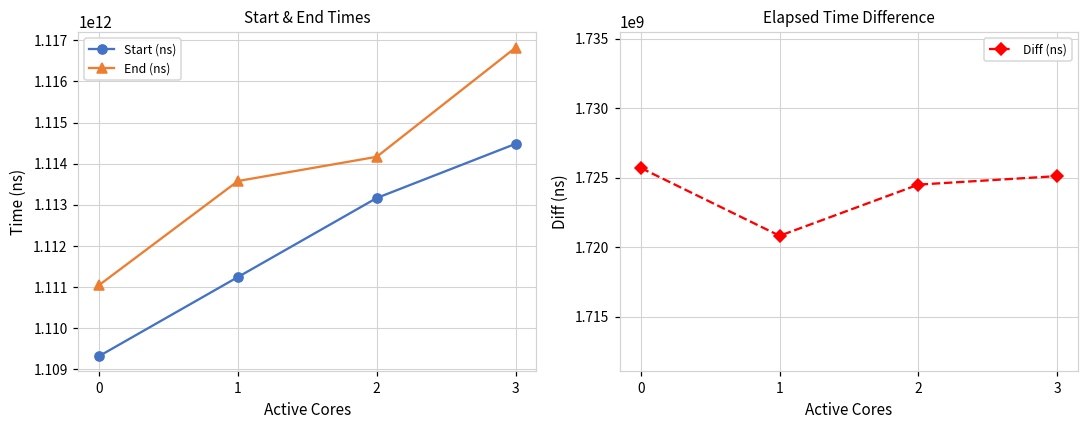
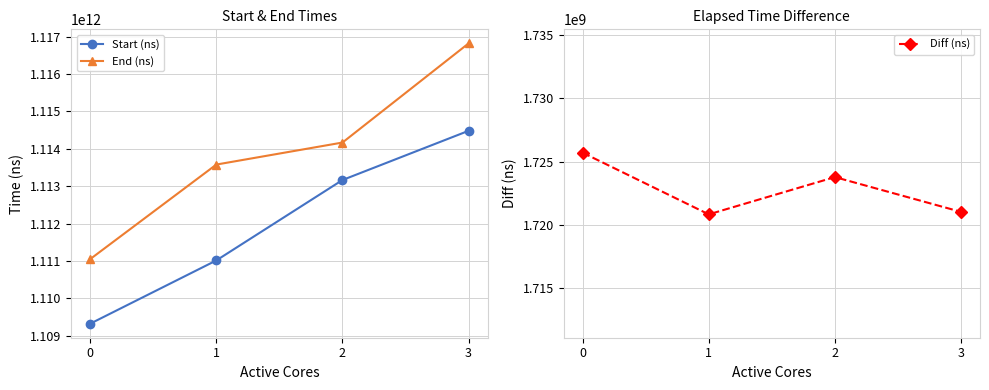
Start & End Times, Start (ns), 1: 1111200000000 -> 1111000000000
Elapsed Time Difference, 2: 1724500000 -> 1723800000
Elapsed Time Difference, 3: 1725100000 -> 1721000000
